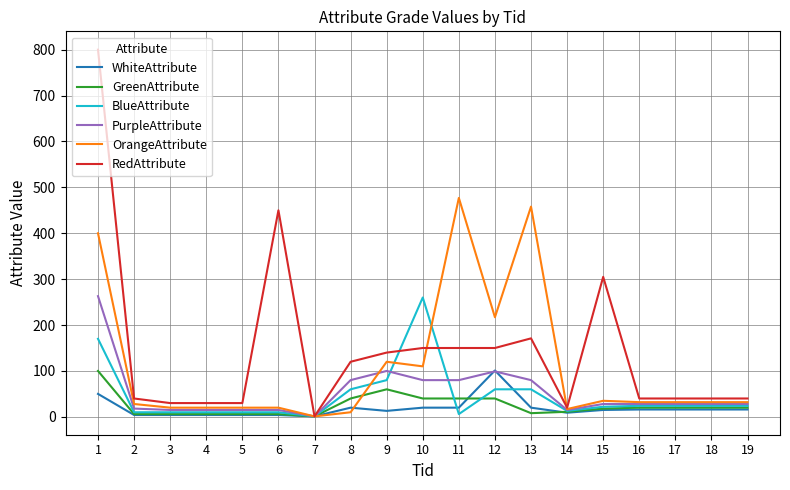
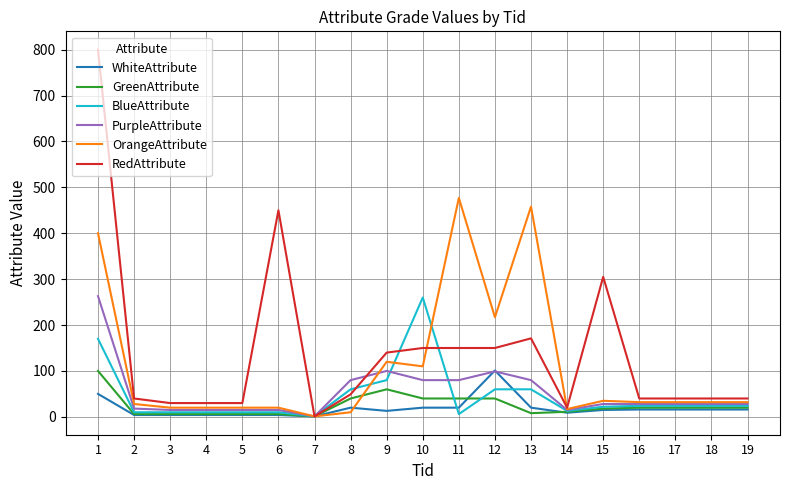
RedAttribute, 8: 120 -> 50
